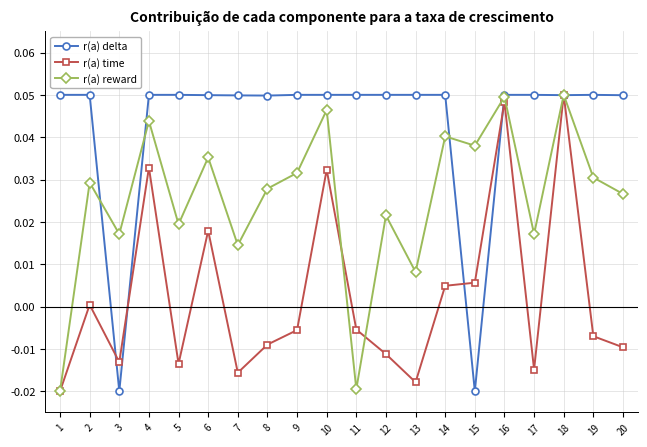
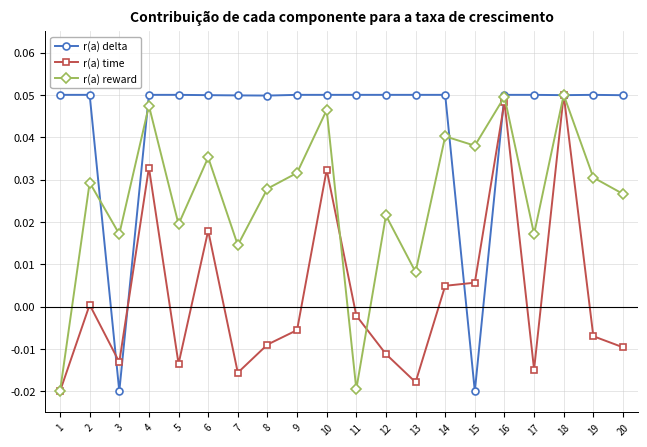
r(a) reward, 4: 0.044 -> 0.047
r(a) time, 11: -0.005 -> -0.002
